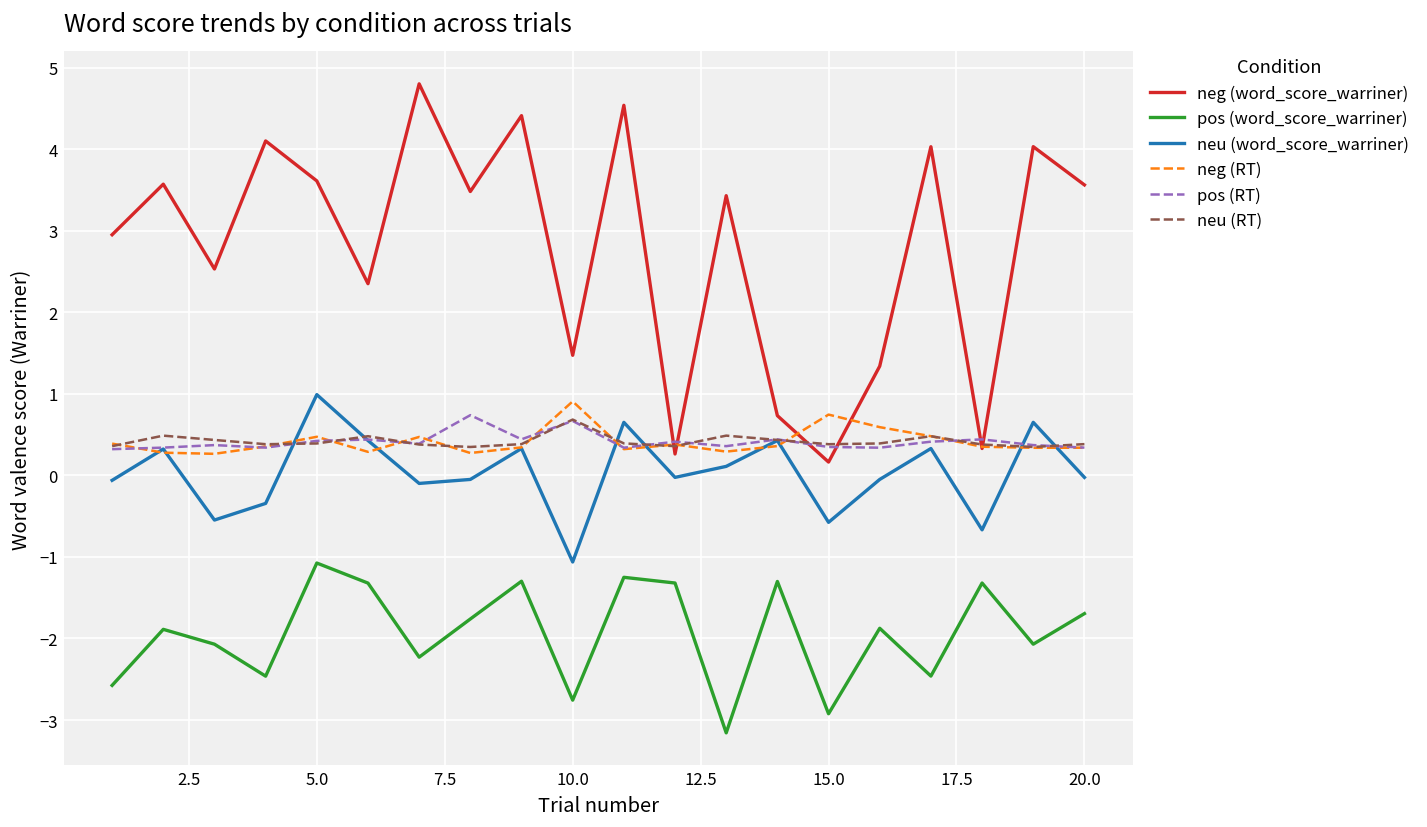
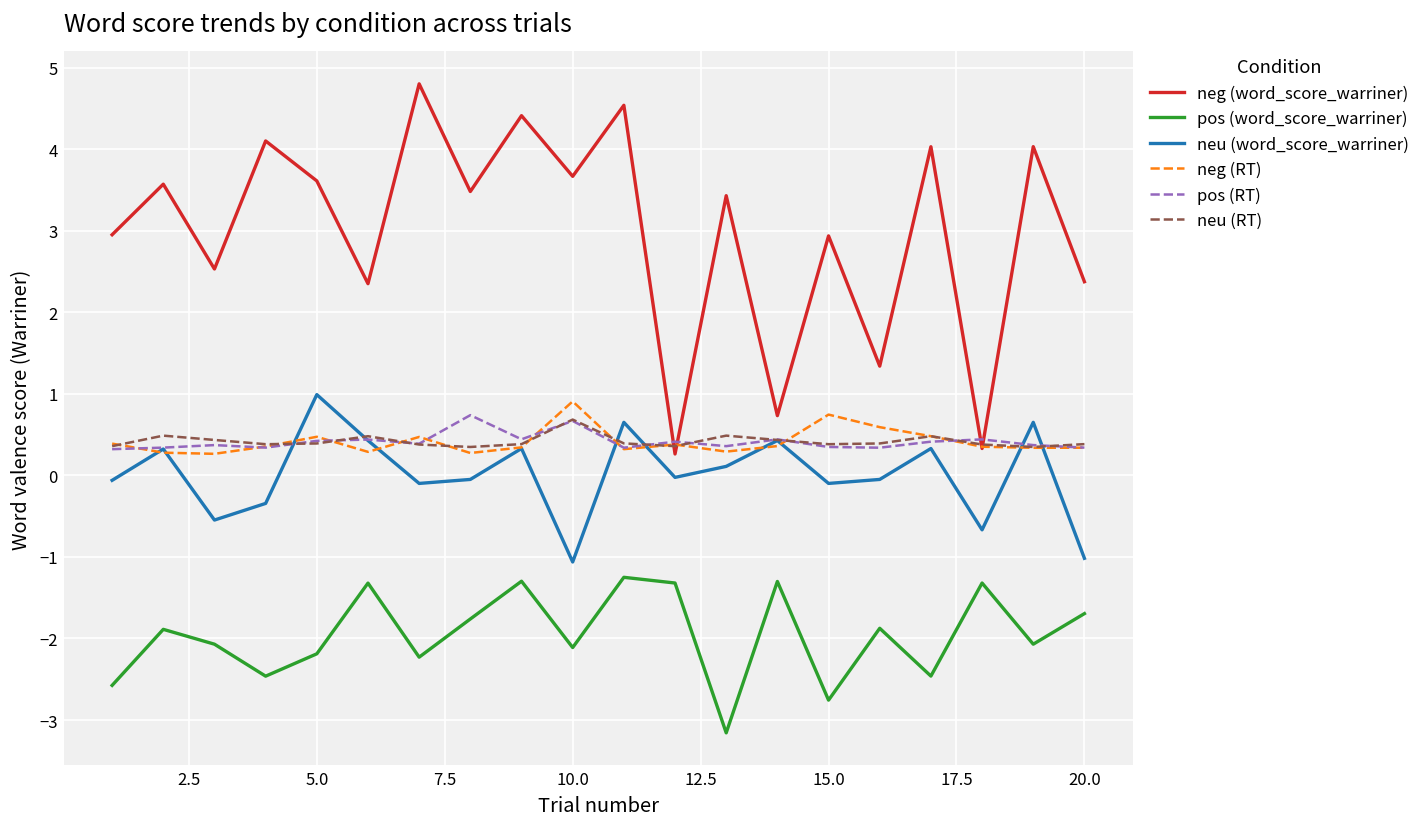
pos (word_score_warriner), 5.0: -1.1 -> -2.2
neg (word_score_warriner), 10.0: 1.5 -> 3.7
pos (word_score_warriner), 10.0: -2.8 -> -2.1
neg (word_score_warriner), 15.0: 0.2 -> 2.9
pos (word_score_warriner), 15.0: -2.9 -> -2.8
neu (word_score_warriner), 15.0: -0.6 -> -0.1
neg (word_score_warriner), 20.0: 3.6 -> 2.4
neu (word_score_warriner), 20.0: 0.0 -> -1.0
